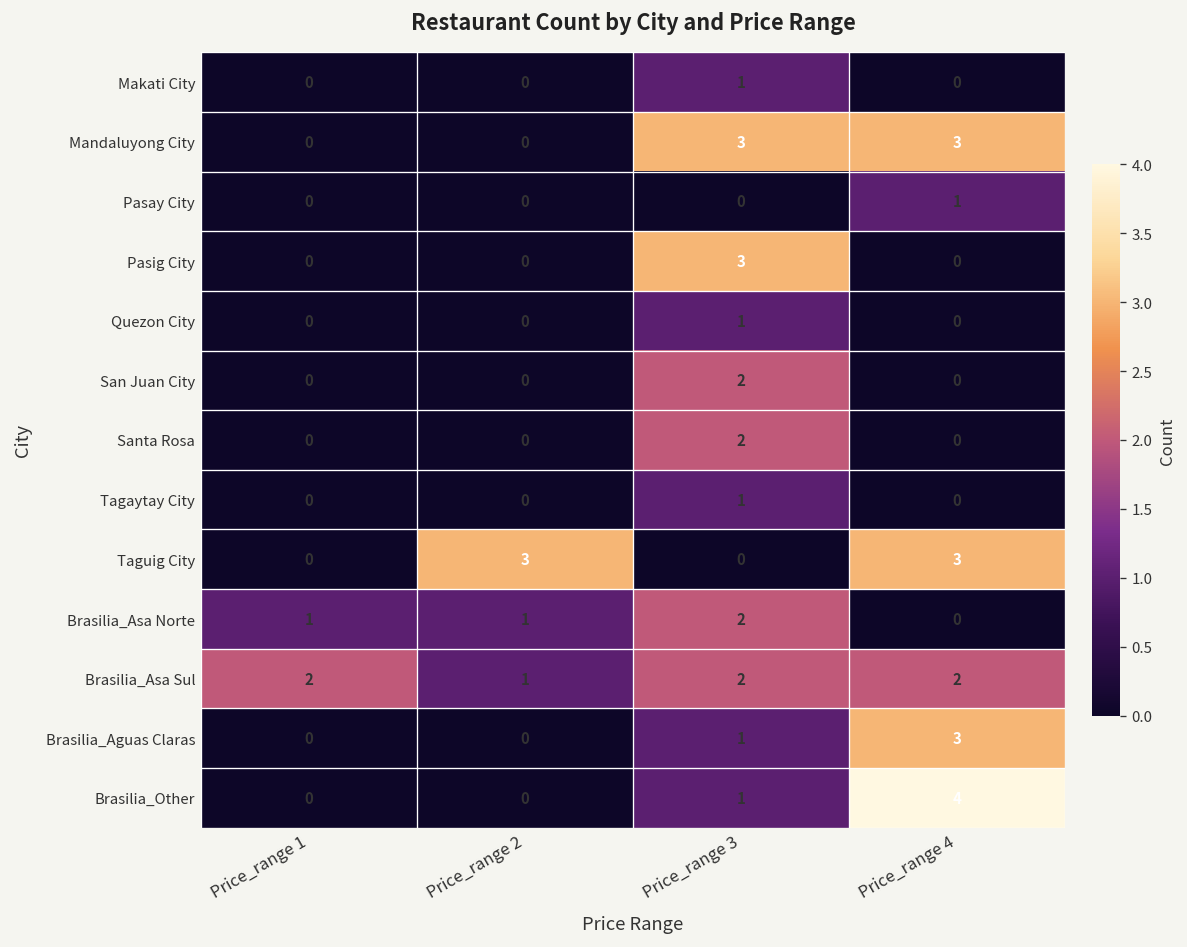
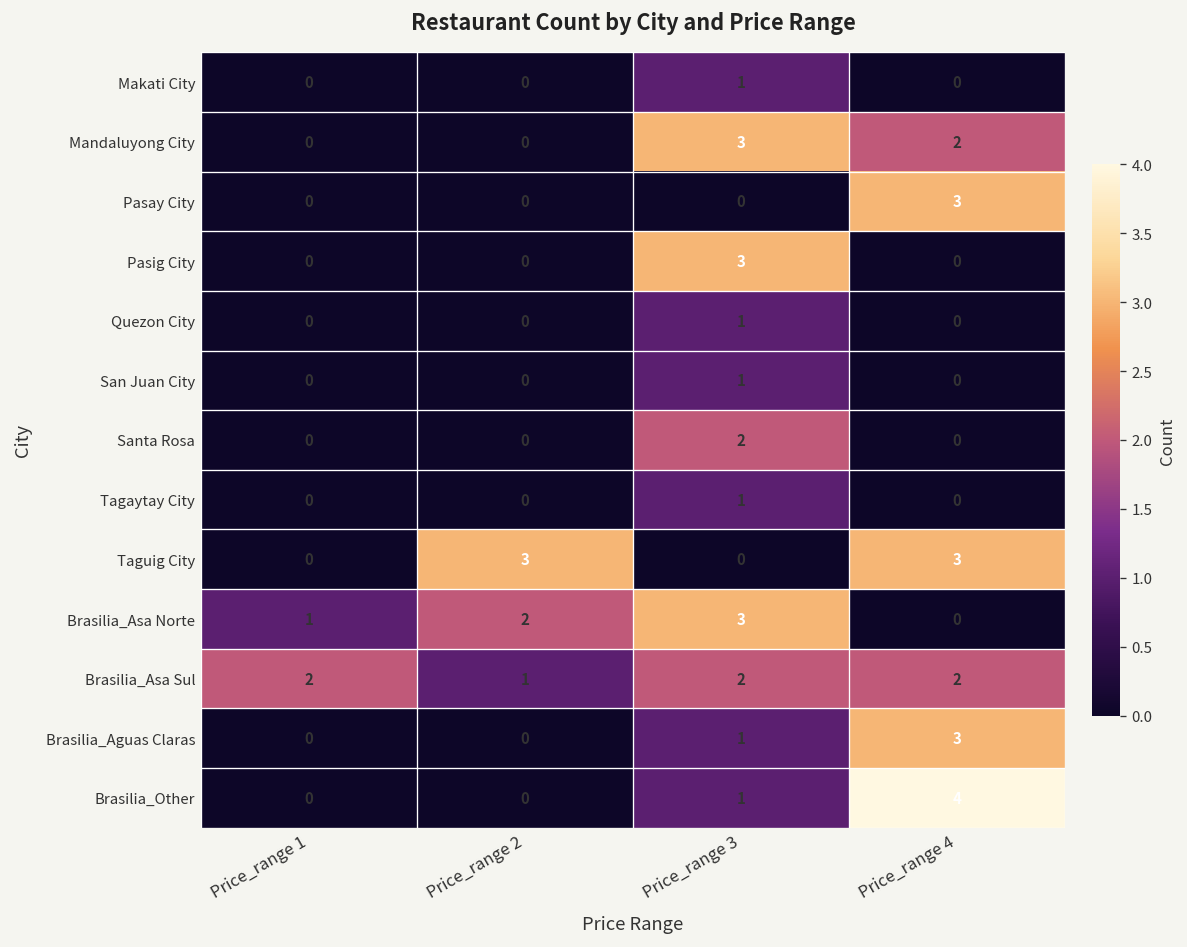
Mandaluyong City, Price_range 4: 3 -> 2
Pasay City, Price_range 4: 1 -> 3
San Juan City, Price_range 3: 2 -> 1
Brasilia_Asa Norte, Price_range 2: 1 -> 2
Brasilia_Asa Norte, Price_range 3: 2 -> 3
